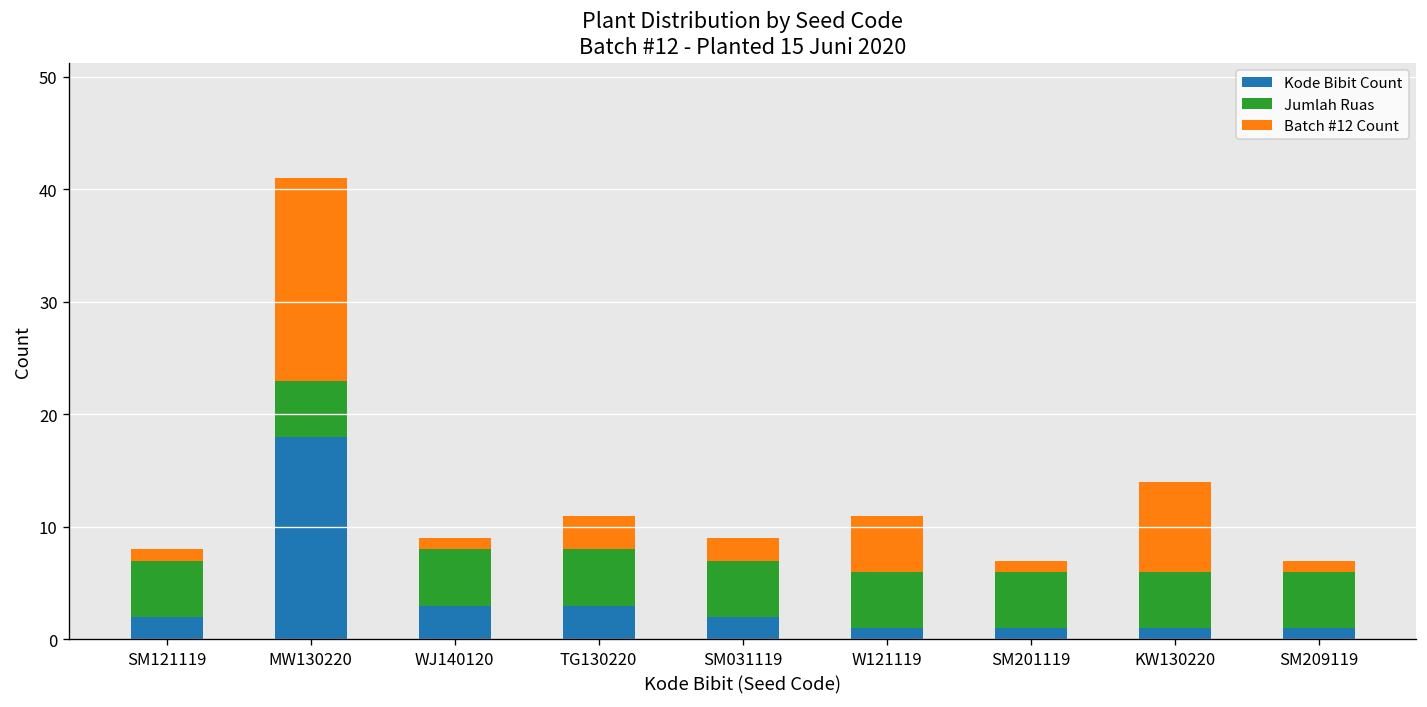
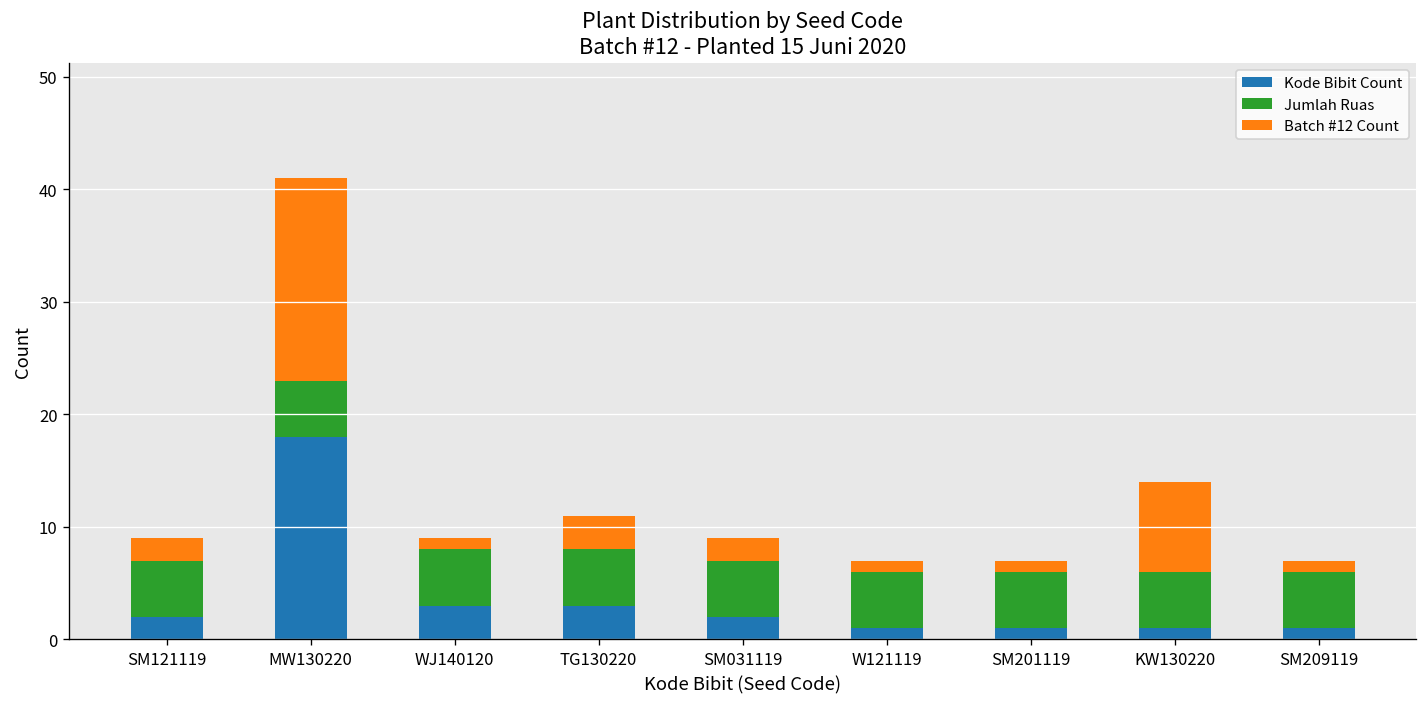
Batch #12 Count, SM121119: 1 -> 2
Batch #12 Count, W121119: 5 -> 1
